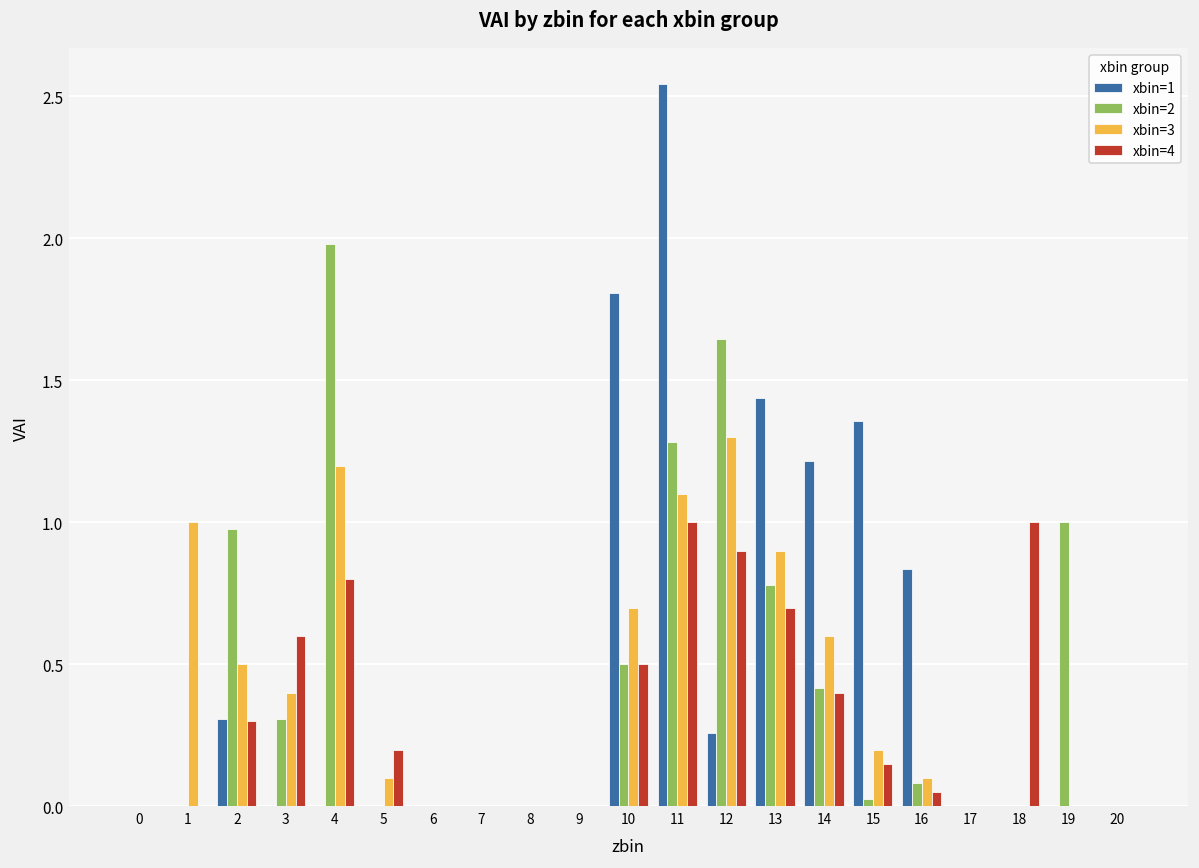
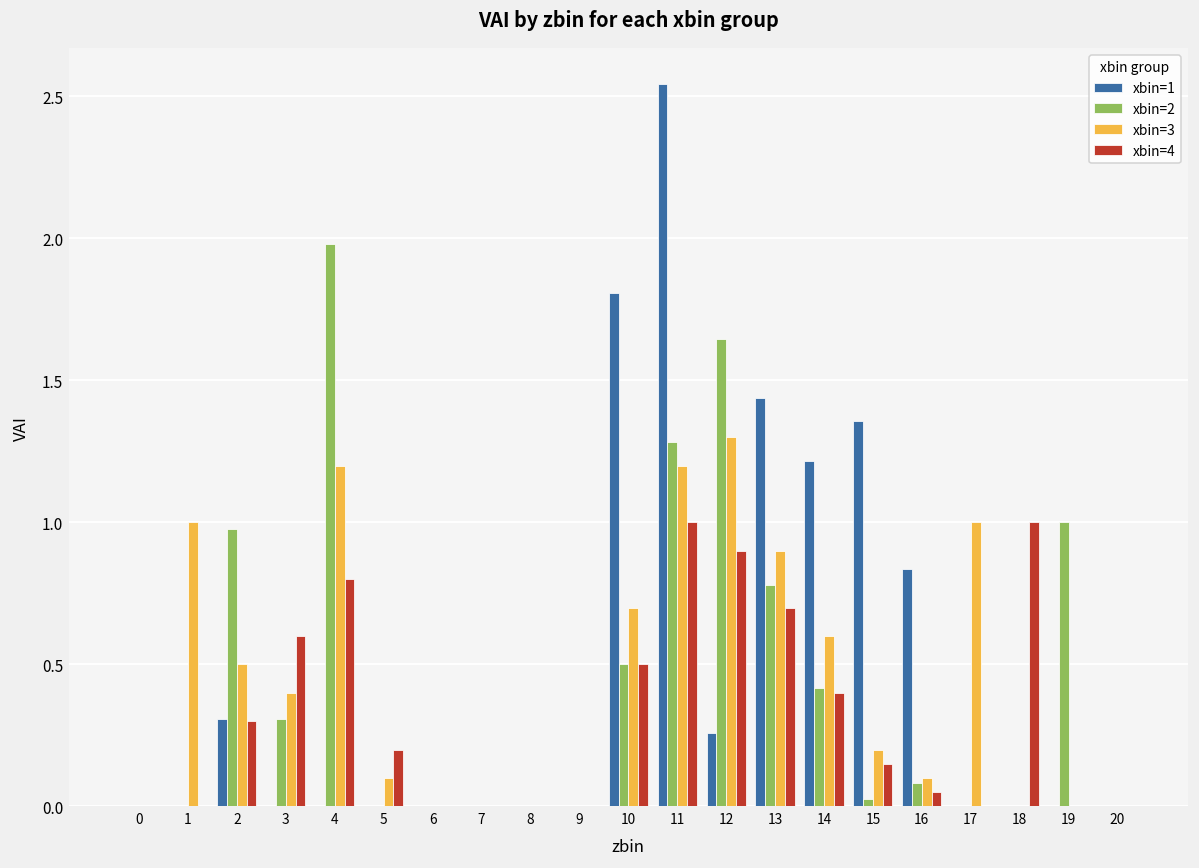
xbin=3, 11: 1.1 -> 1.2
xbin=3, 17: 0 -> 1
